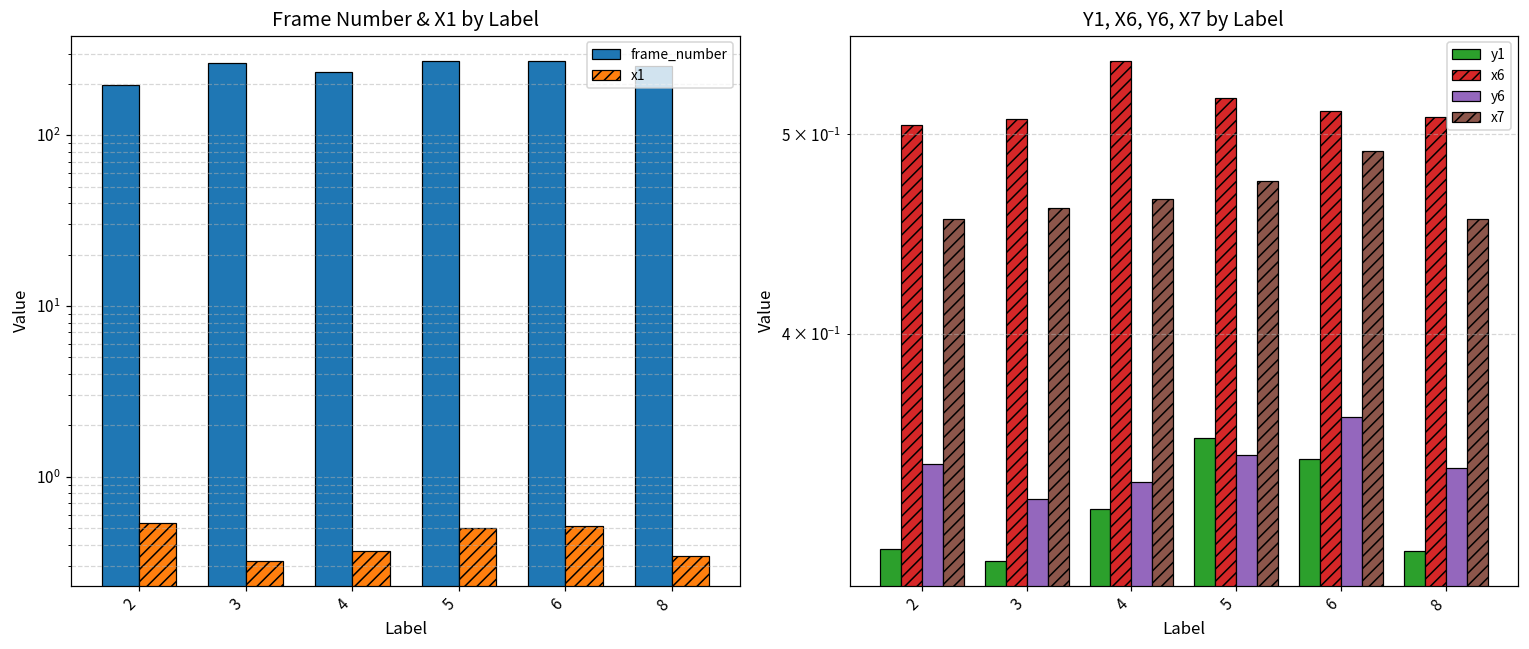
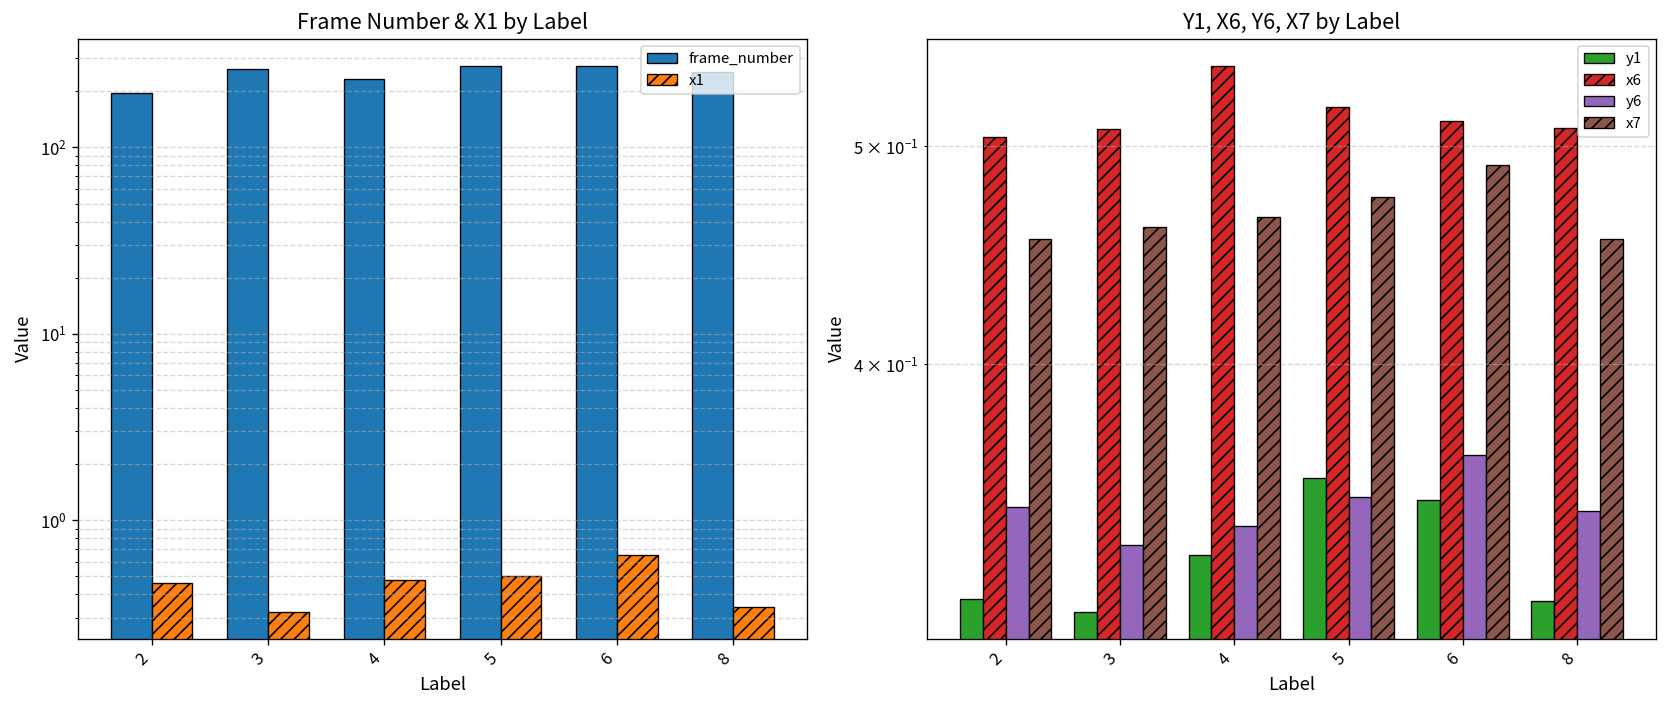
Frame Number & X1 by Label, x1, 2: 0.53 -> 0.46
Frame Number & X1 by Label, x1, 4: 0.37 -> 0.48
Frame Number & X1 by Label, x1, 6: 0.52 -> 0.65
